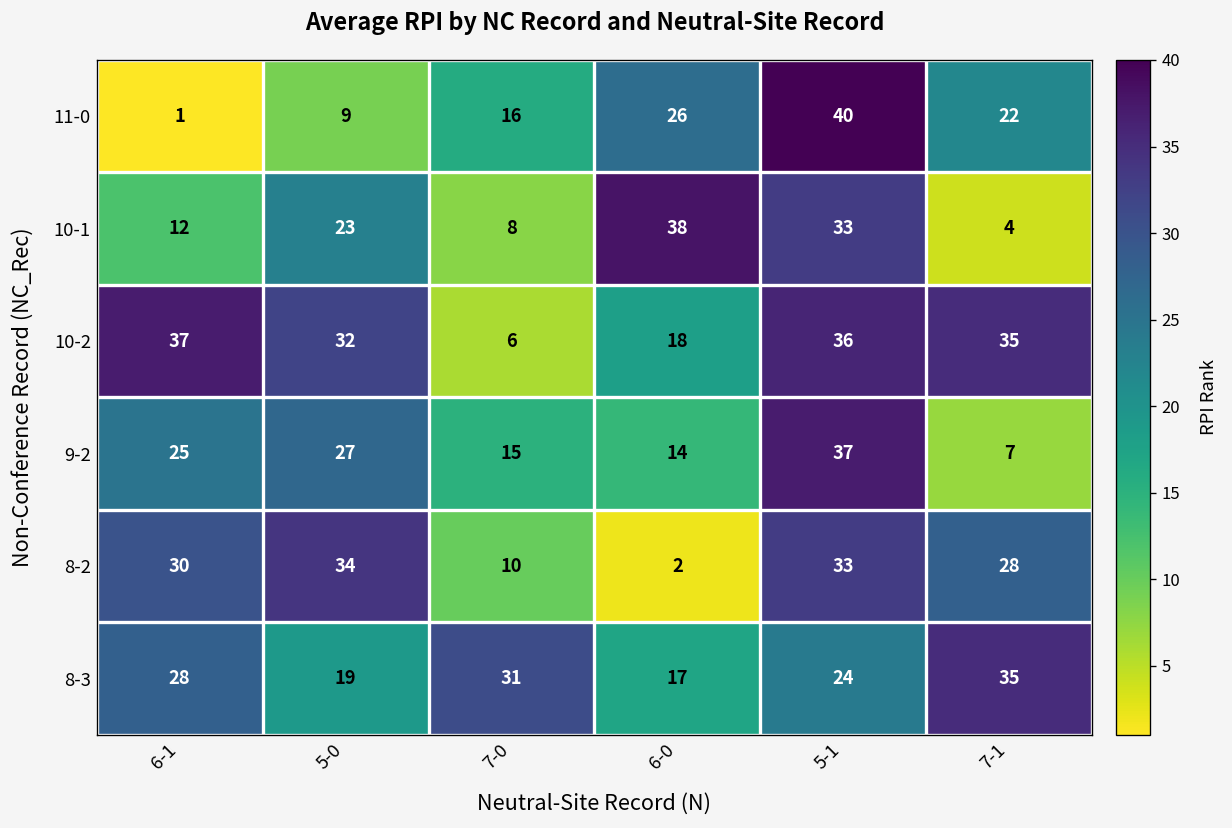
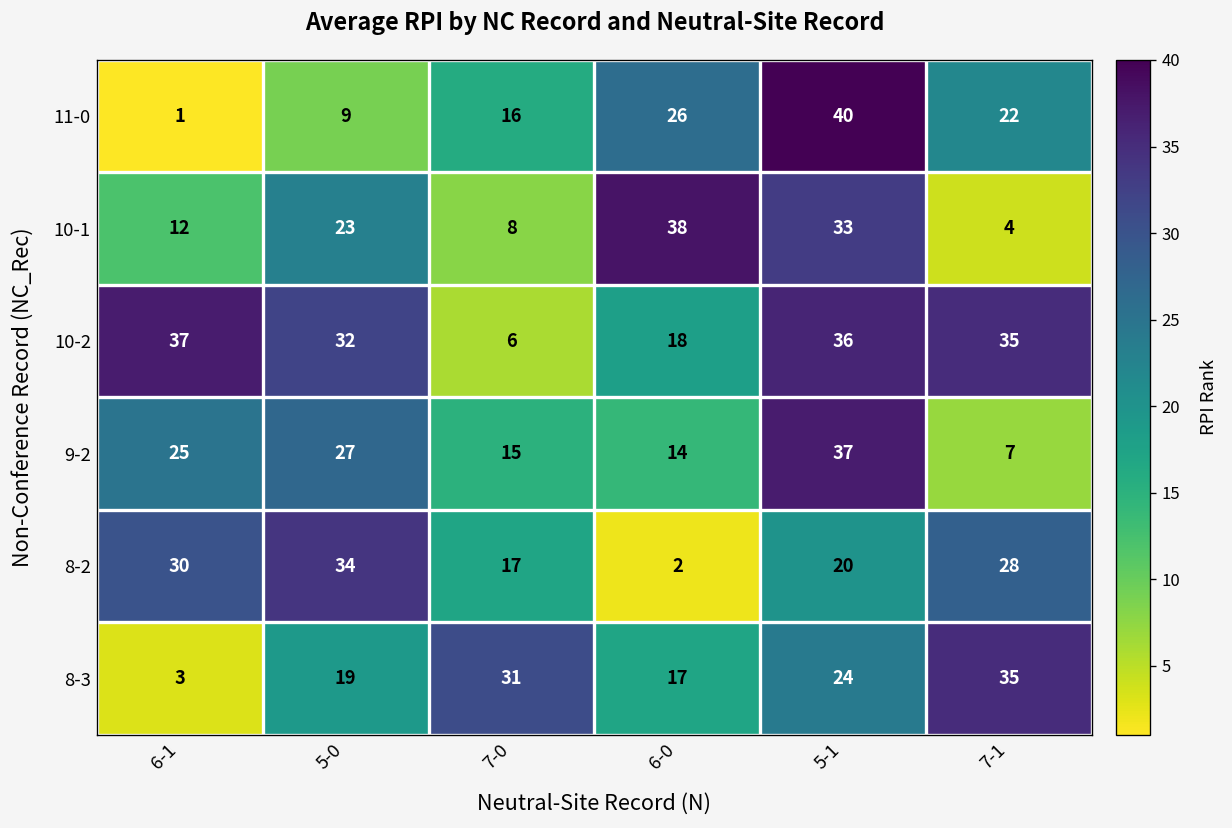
8-2, 7-0: 10 -> 17
8-2, 5-1: 33 -> 20
8-3, 6-1: 28 -> 3
